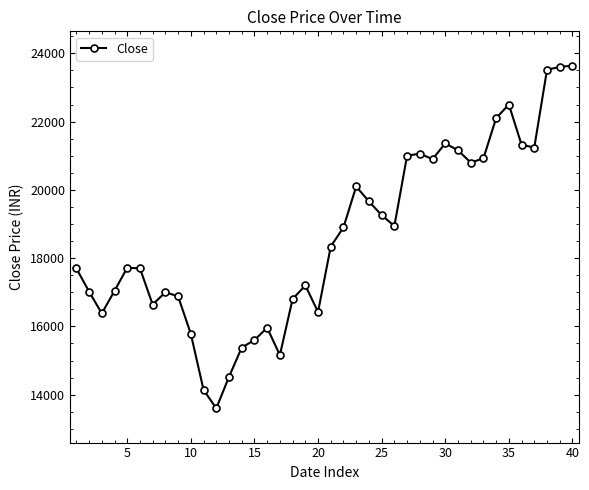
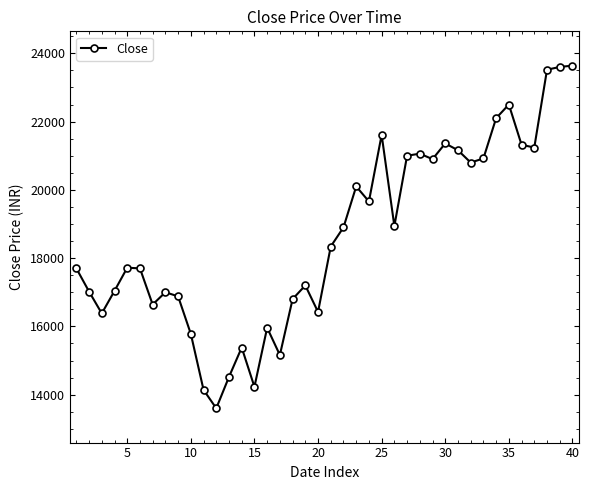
15: 15600 -> 14200
25: 19300 -> 21600
